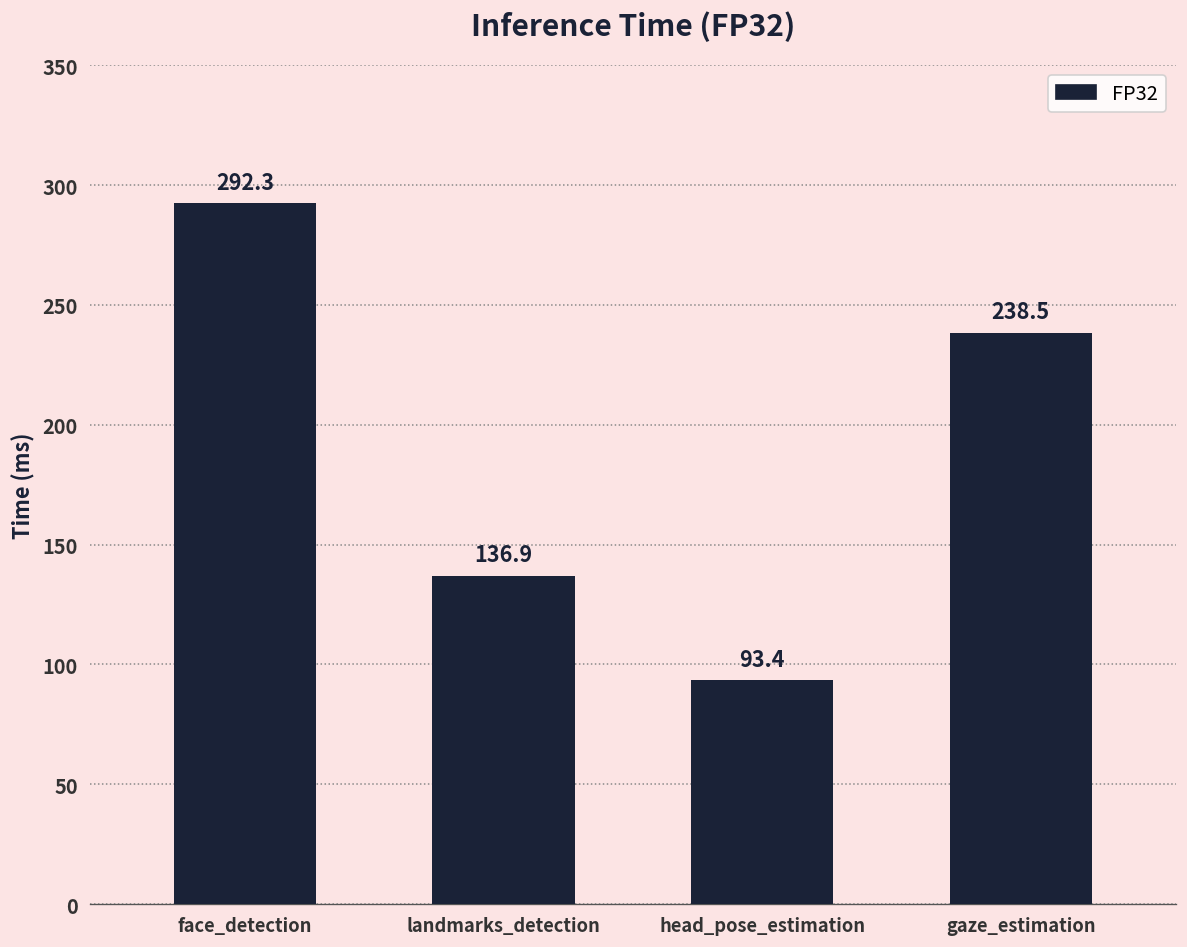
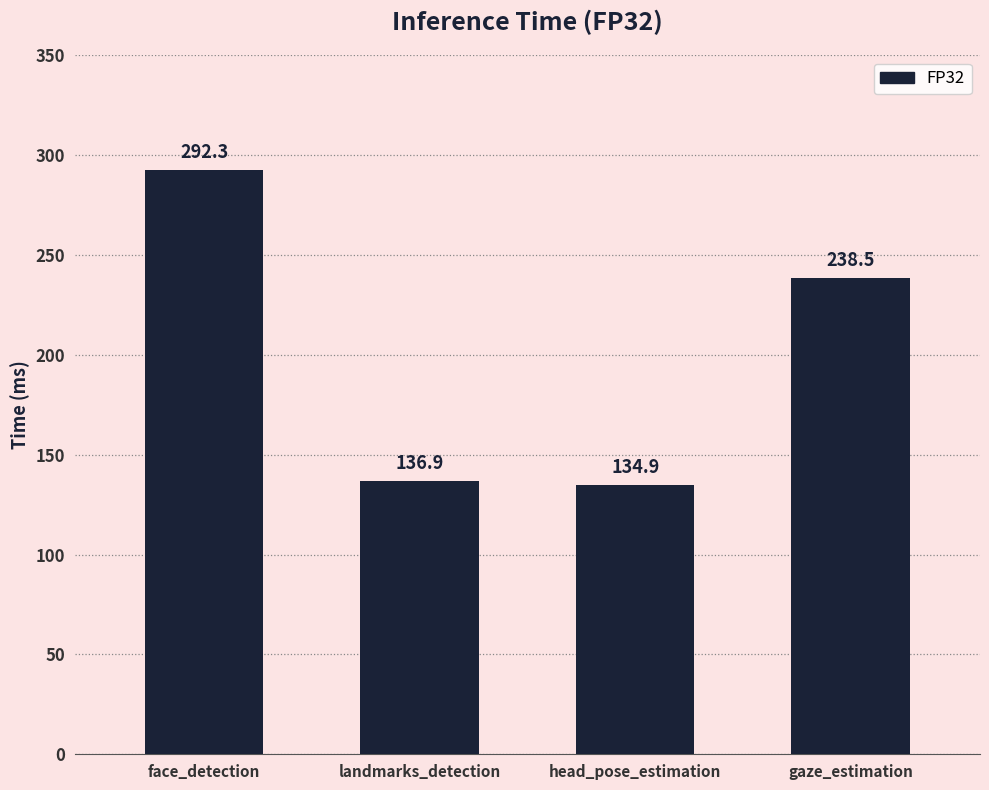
head_pose_estimation: 93.4 -> 134.9
